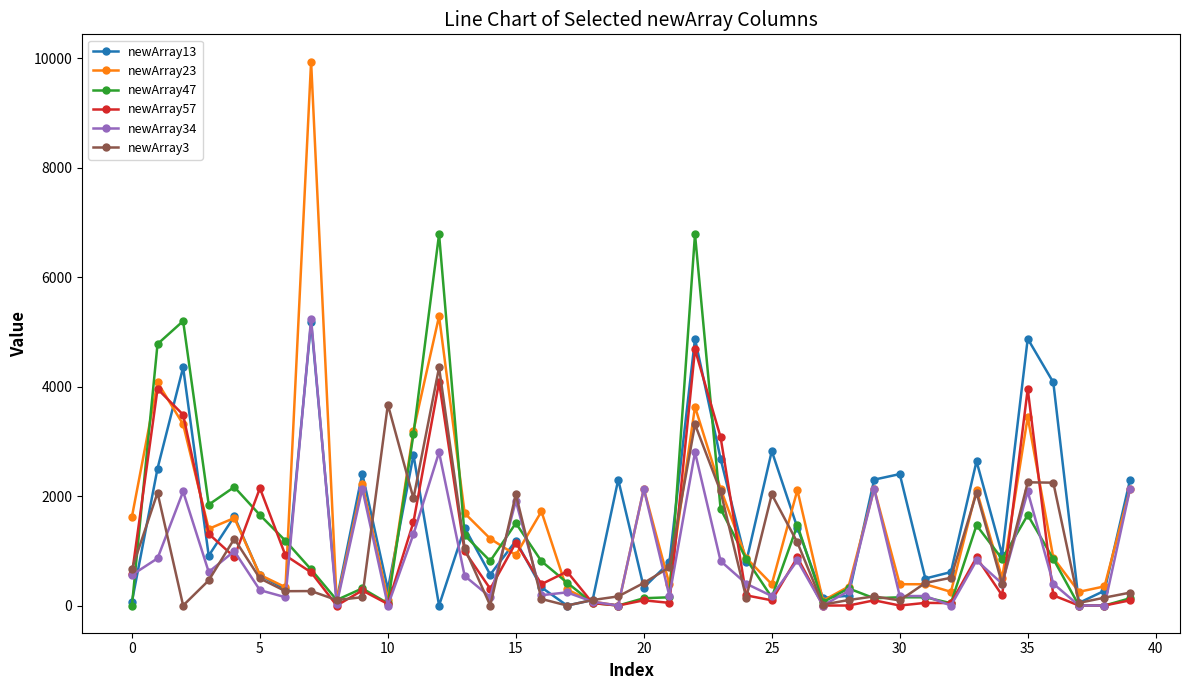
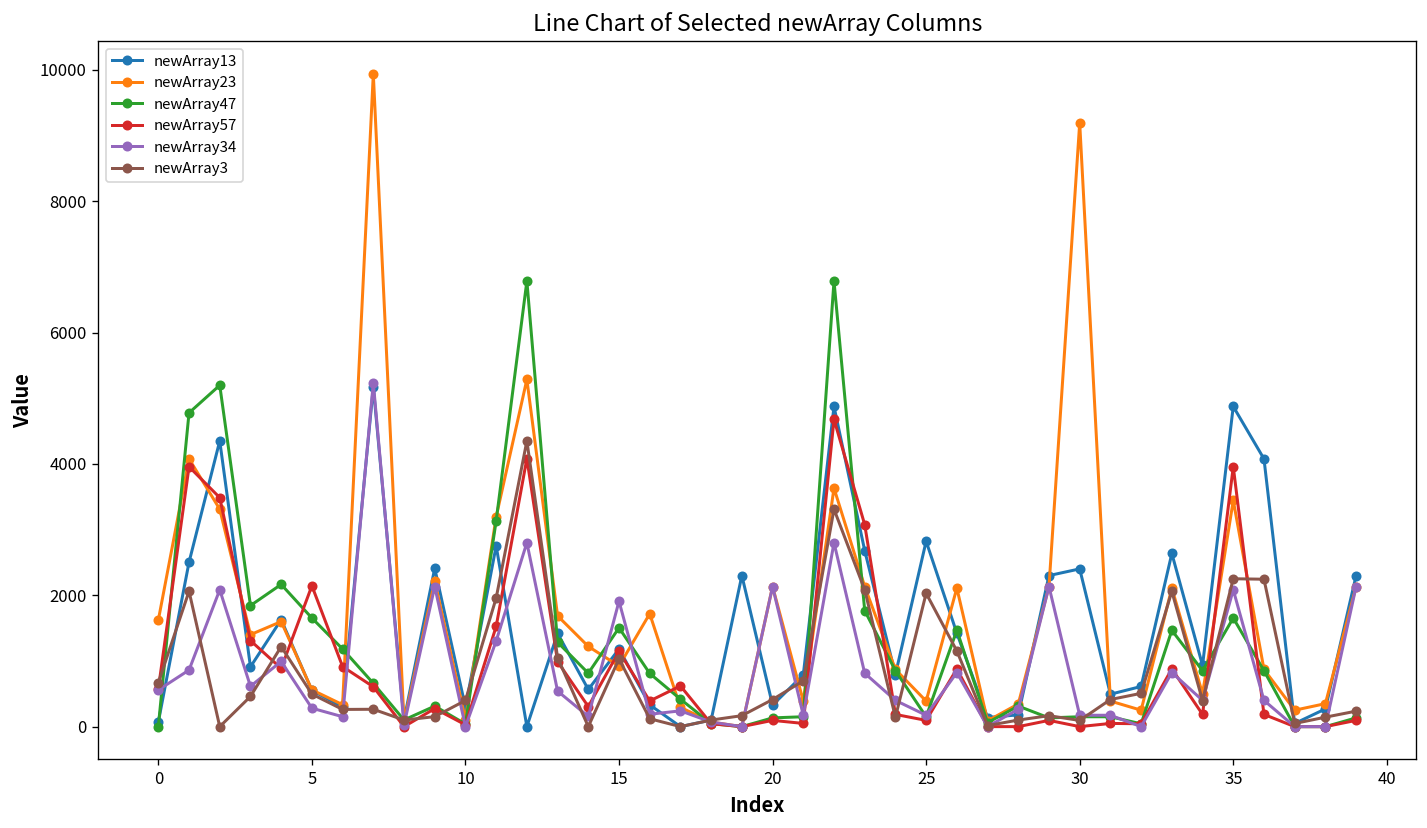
newArray3, 10: 3700 -> 400
newArray3, 15: 2000 -> 1000
newArray23, 30: 400 -> 9200
